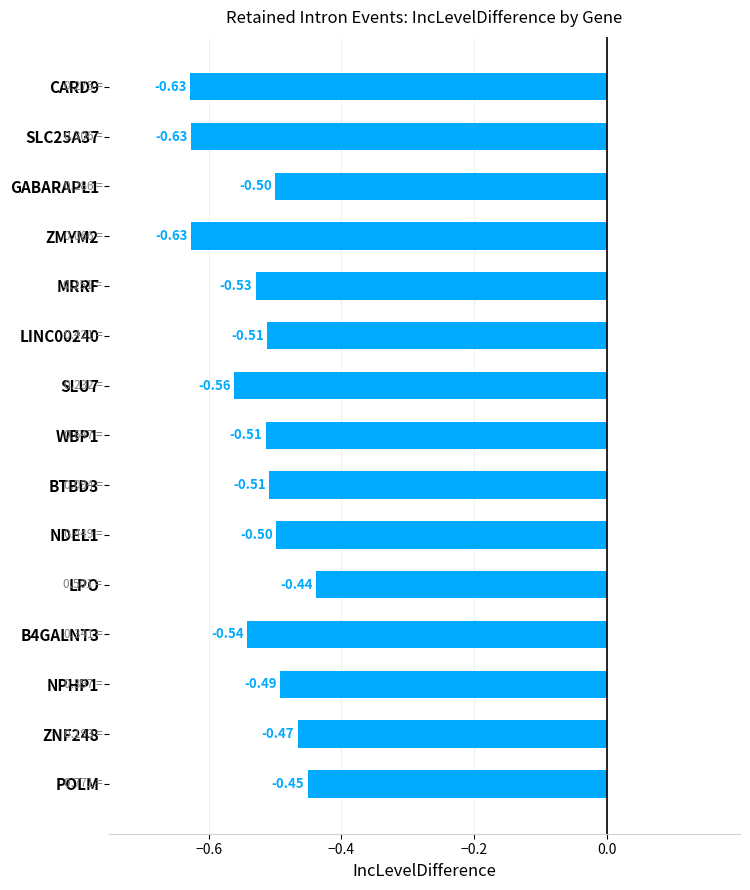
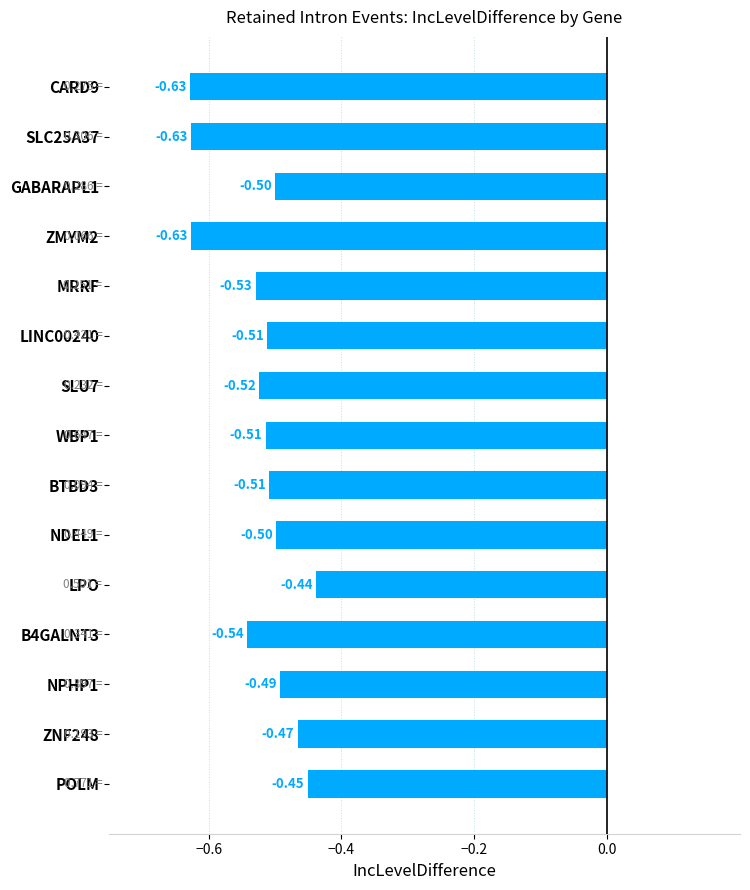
SLU7: -0.56 -> -0.52
